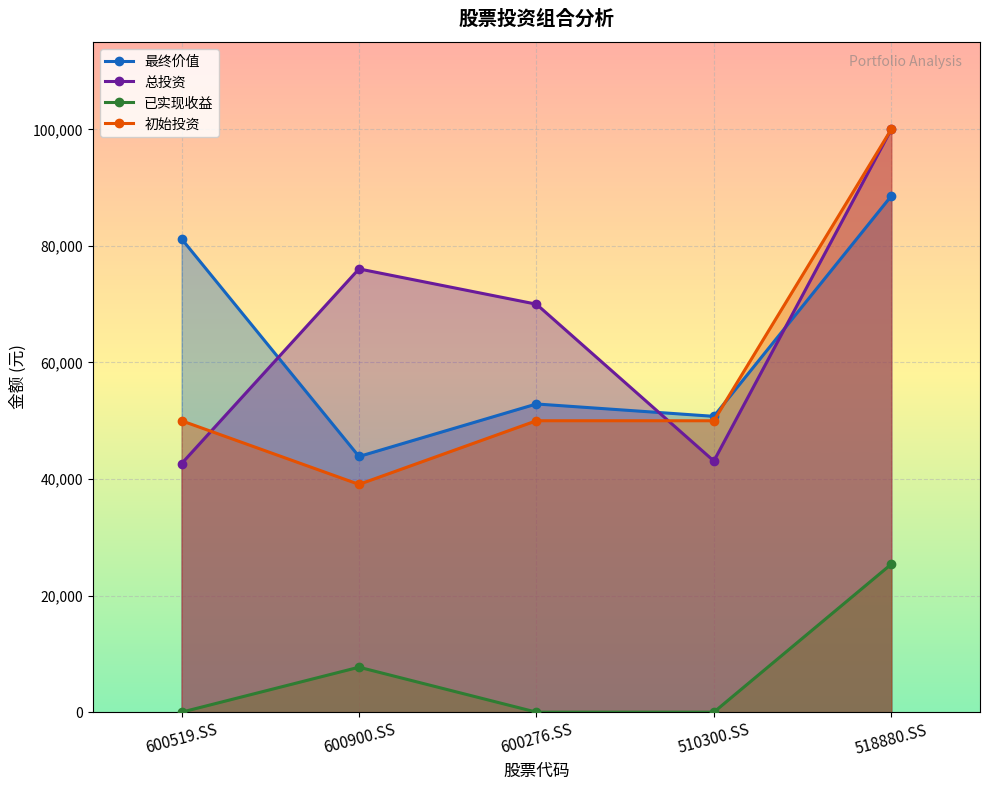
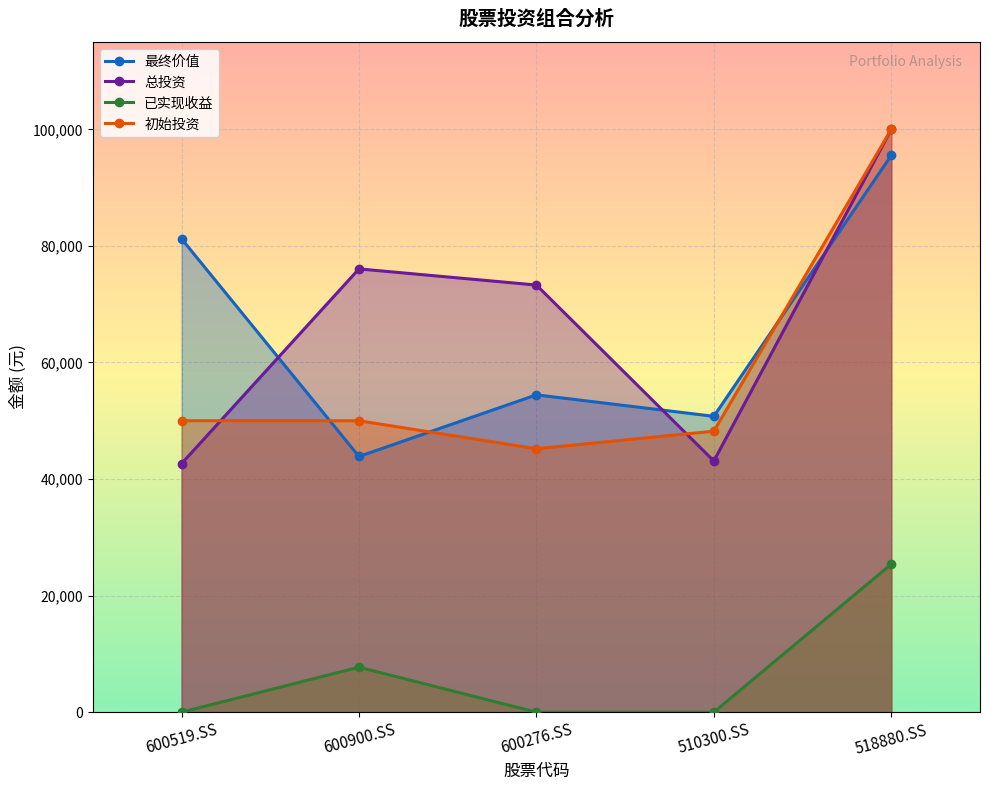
初始投资, 600900.SS: 39,000 -> 50,000
最终价值, 600276.SS: 53,000 -> 54,000
总投资, 600276.SS: 70,000 -> 73,000
初始投资, 600276.SS: 50,000 -> 45,000
初始投资, 510300.SS: 50,000 -> 48,000
最终价值, 518880.SS: 89,000 -> 96,000
